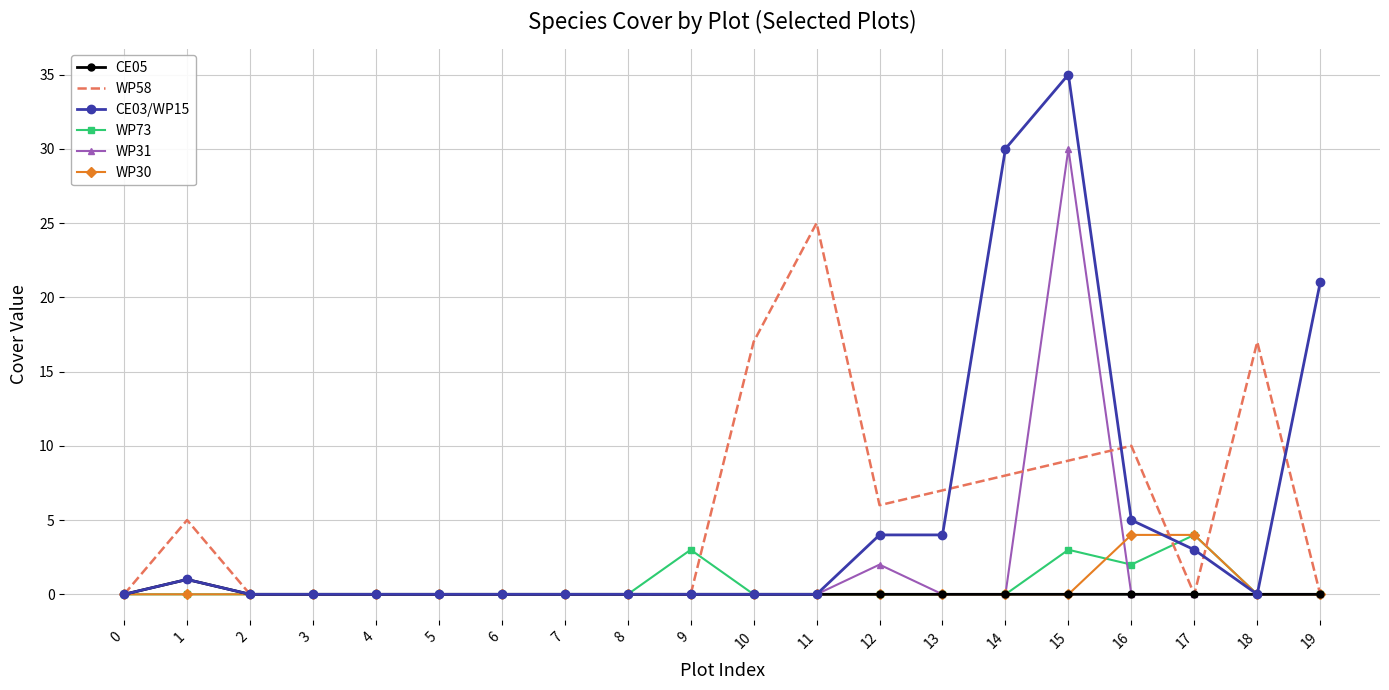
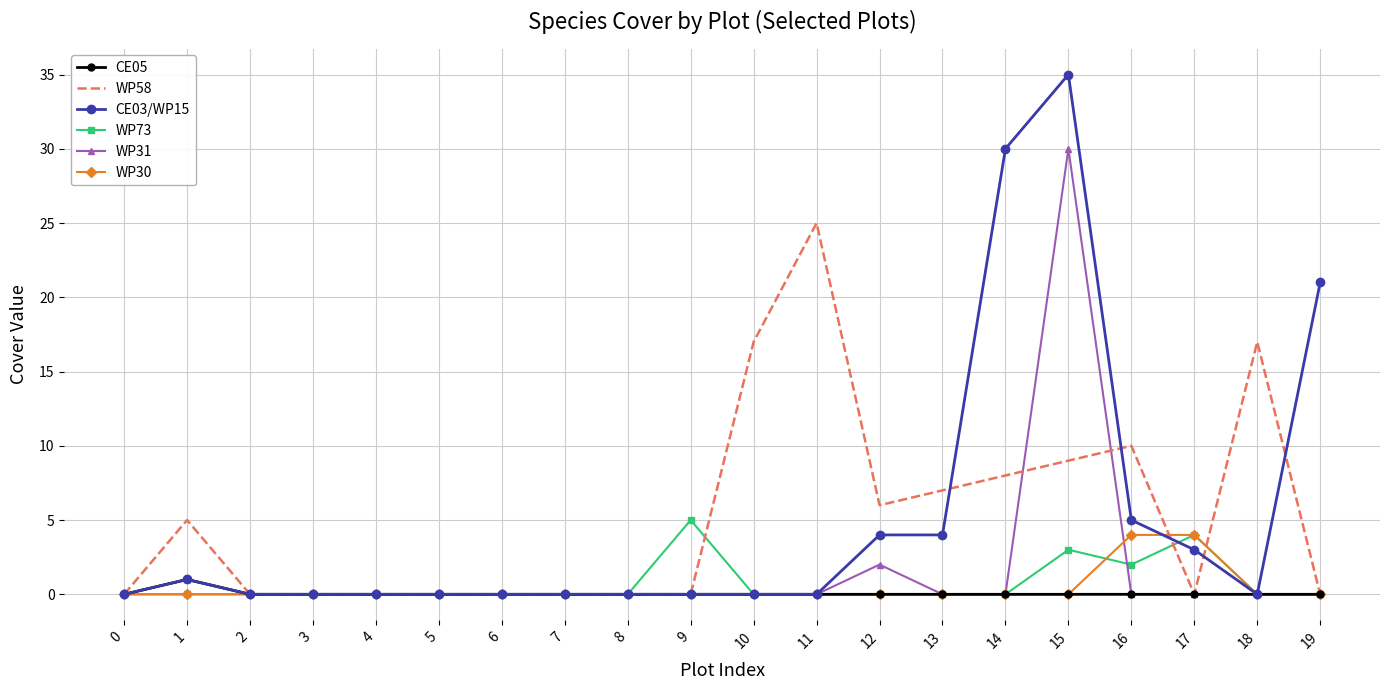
WP73, 9: 3 -> 5
